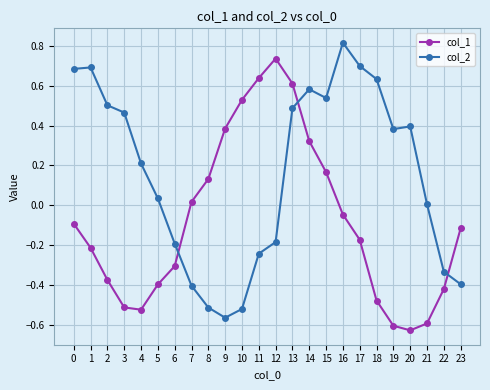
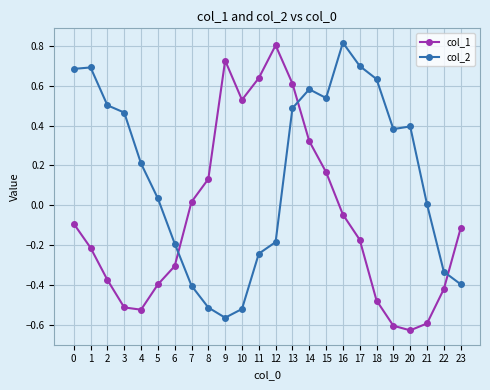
col_1, 9: 0.39 -> 0.73
col_1, 12: 0.74 -> 0.80
